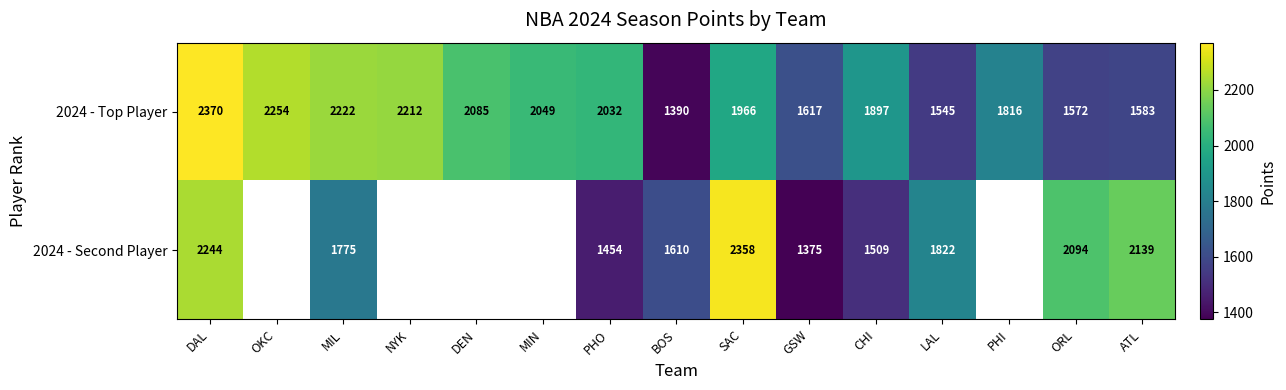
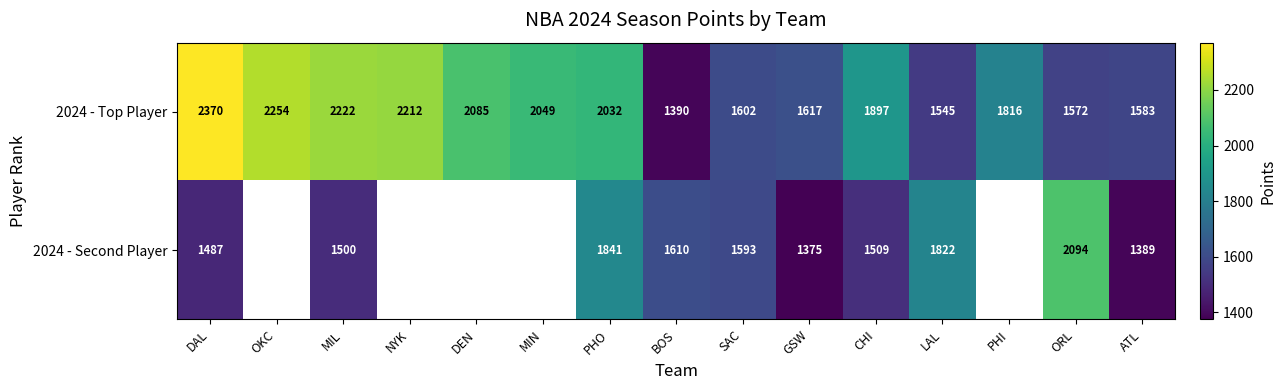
2024 - Top Player, SAC: 1966 -> 1602
2024 - Second Player, DAL: 2244 -> 1487
2024 - Second Player, MIL: 1775 -> 1500
2024 - Second Player, PHO: 1454 -> 1841
2024 - Second Player, SAC: 2358 -> 1593
2024 - Second Player, ATL: 2139 -> 1389
